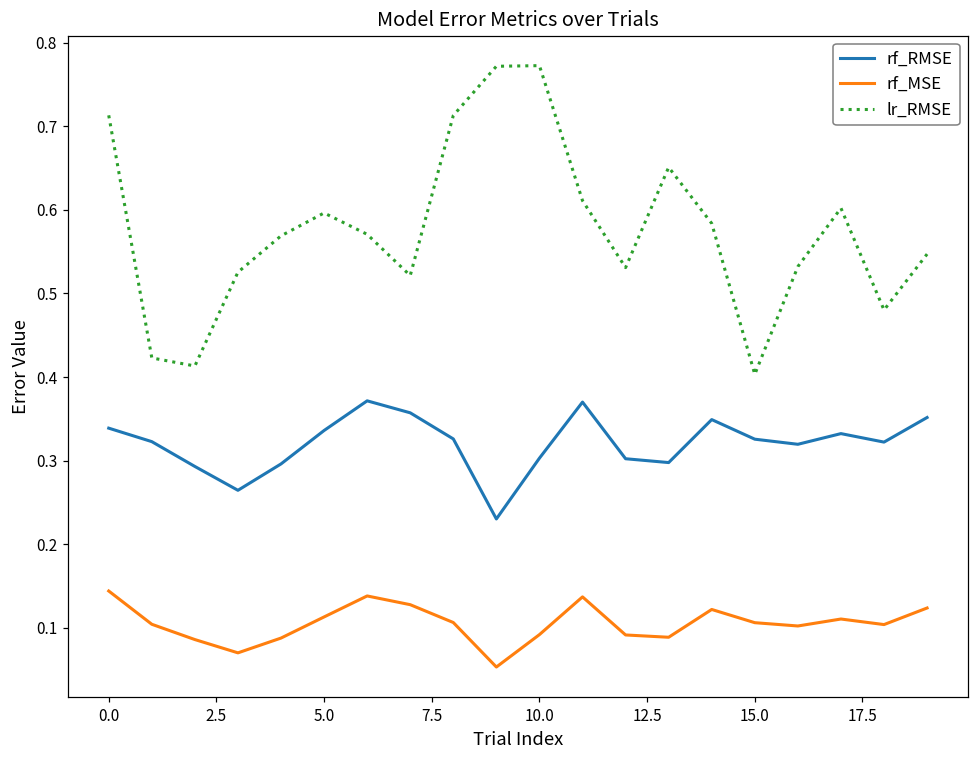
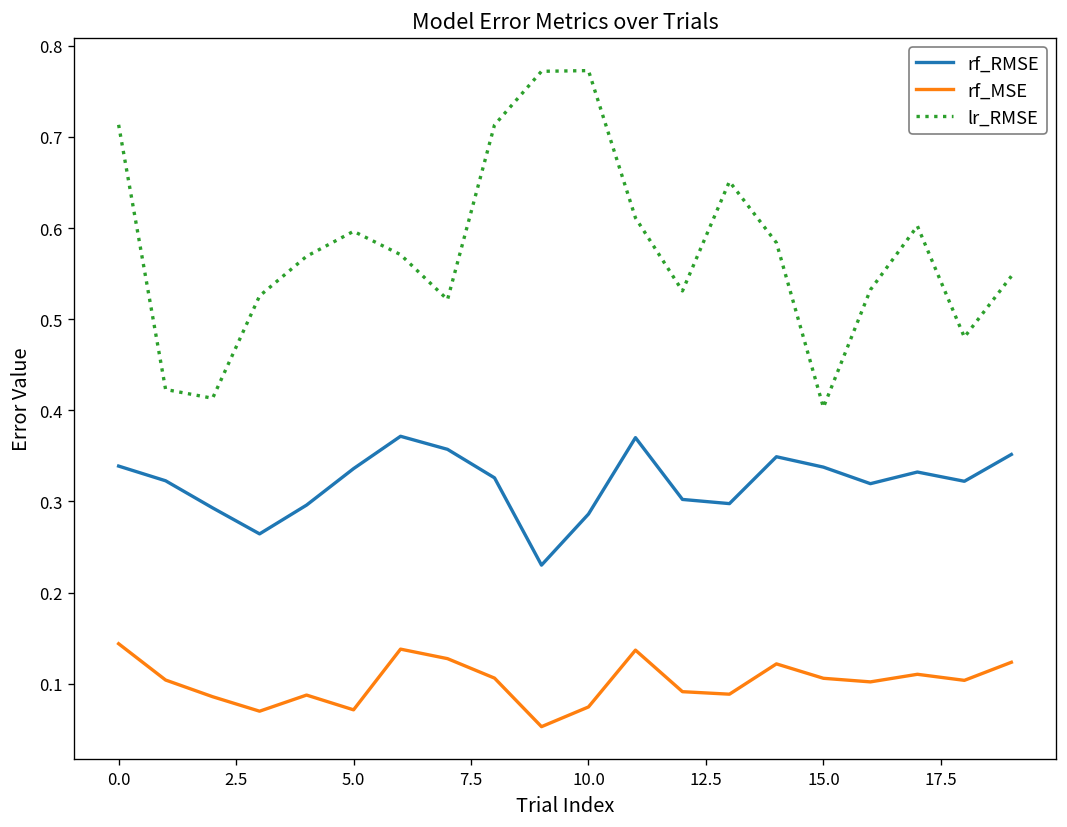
rf_MSE, 5.0: 0.11 -> 0.07
rf_RMSE, 10.0: 0.30 -> 0.29
rf_MSE, 10.0: 0.09 -> 0.07
rf_RMSE, 15.0: 0.33 -> 0.34
